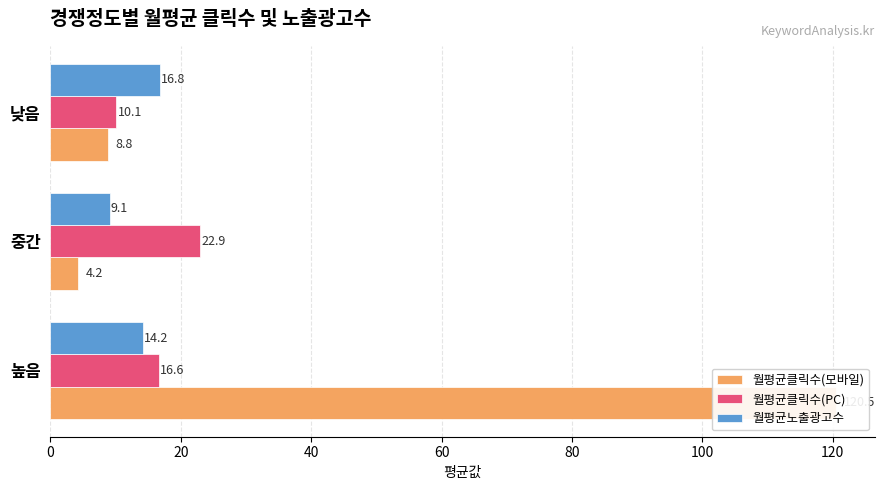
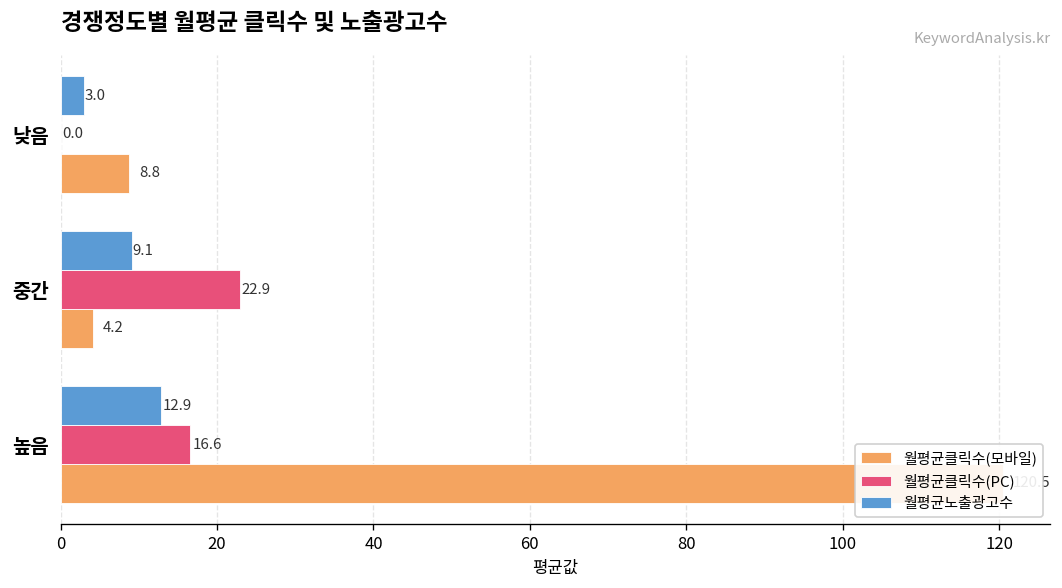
월평균노출광고수, 낮음: 16.8 -> 3.0
월평균클릭수(PC), 낮음: 10.1 -> 0.0
월평균노출광고수, 높음: 14.2 -> 12.9
